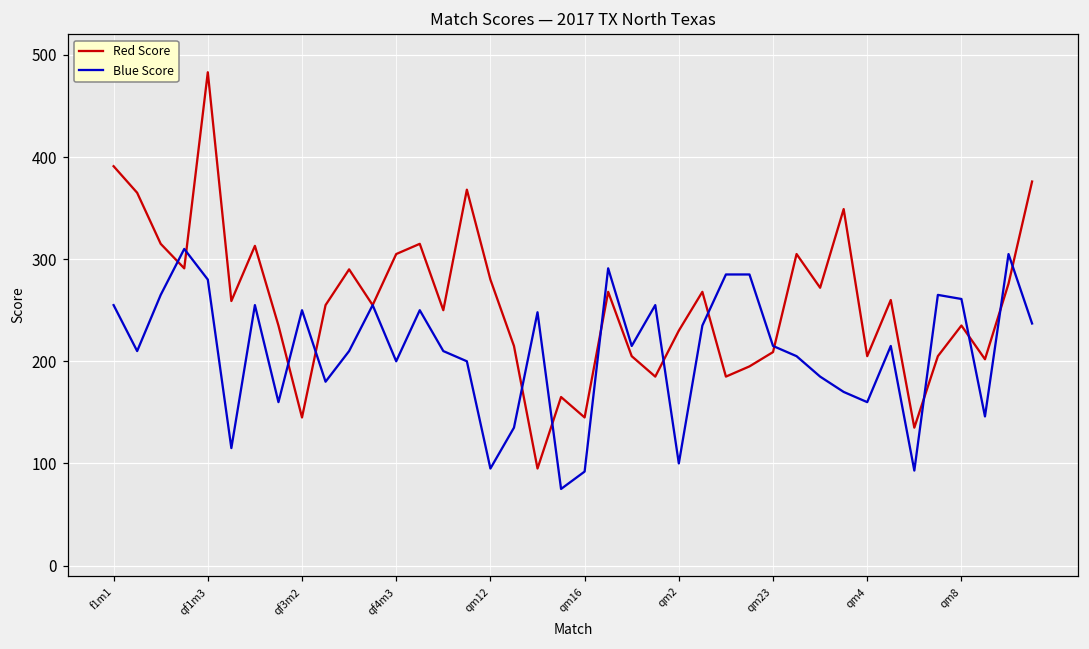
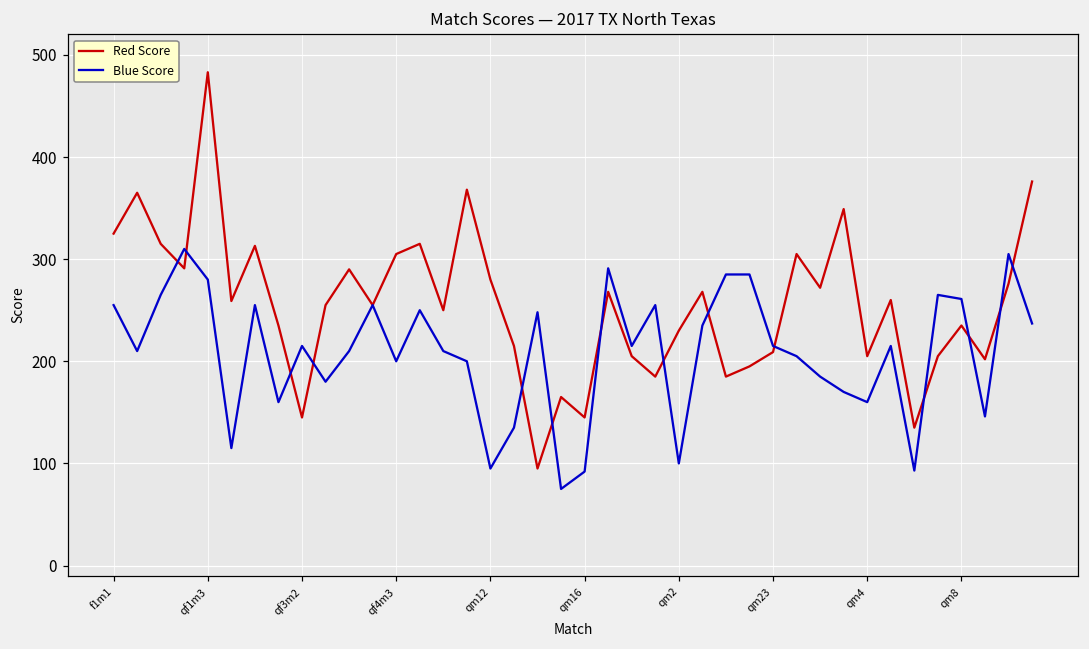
Red Score, f1m1: 390 -> 330
Blue Score, qf3m2: 250 -> 220
